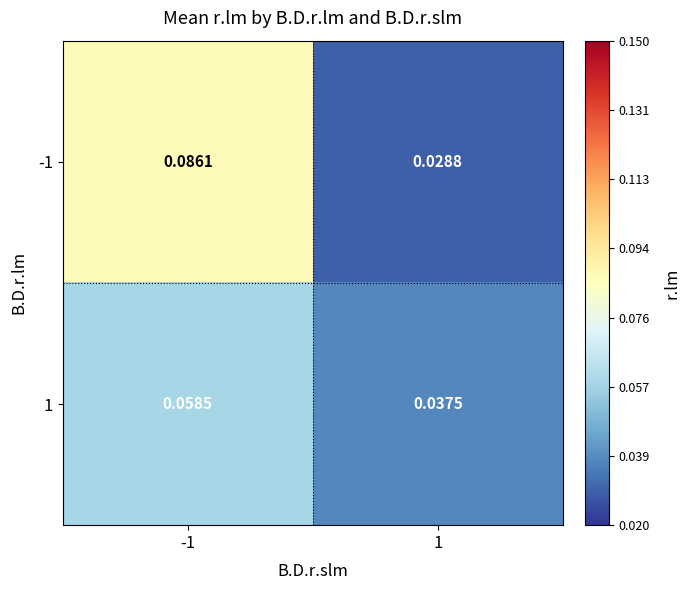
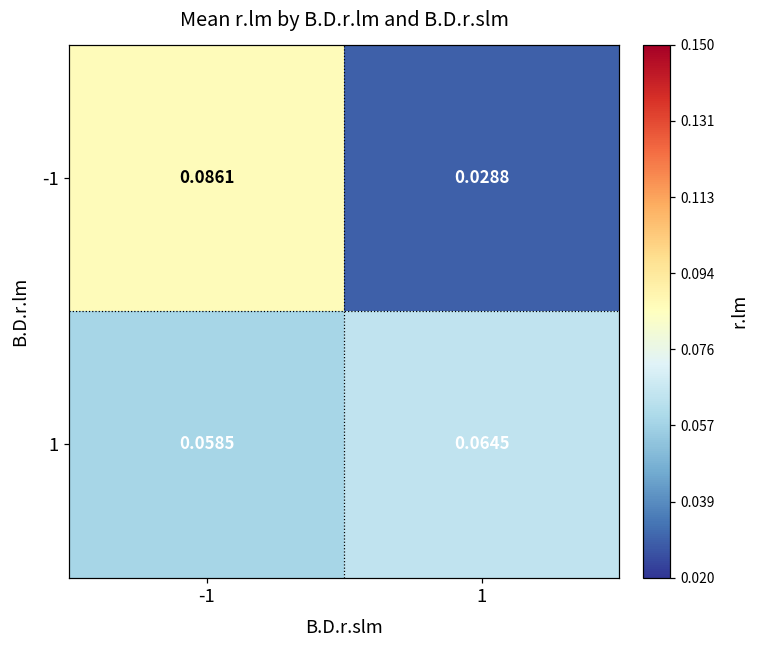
1, 1: 0.0375 -> 0.0645
